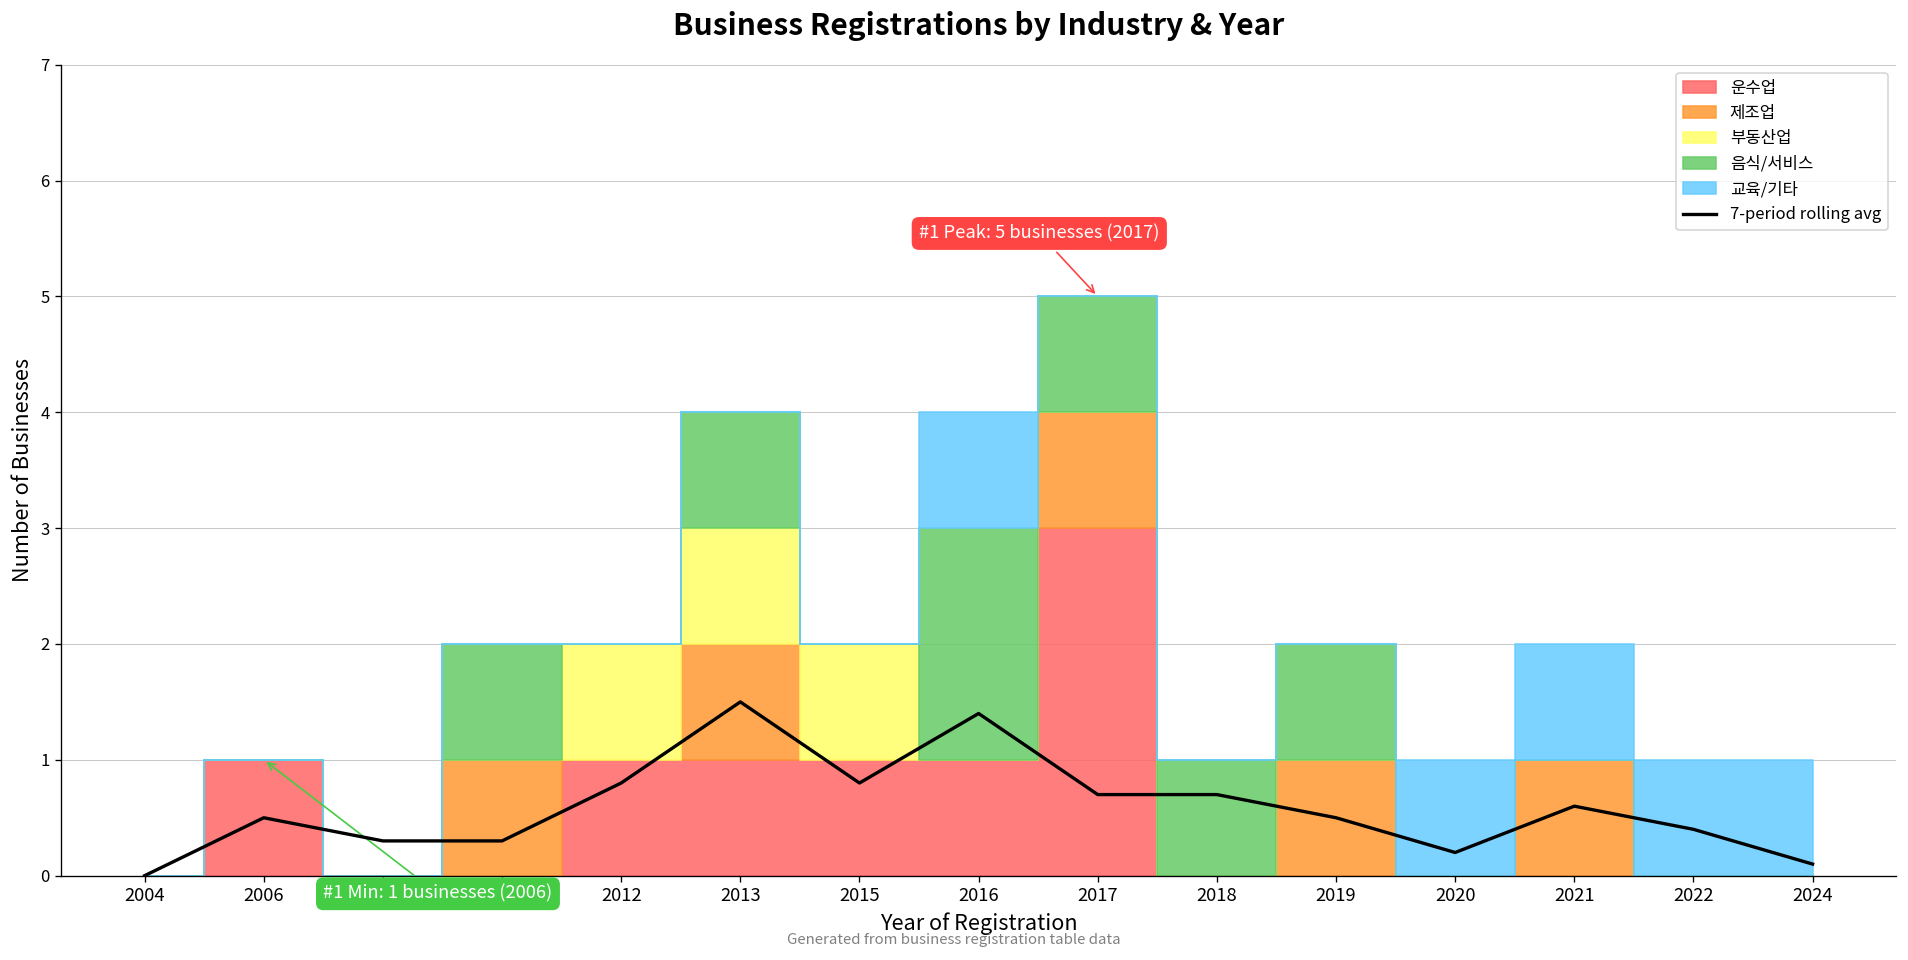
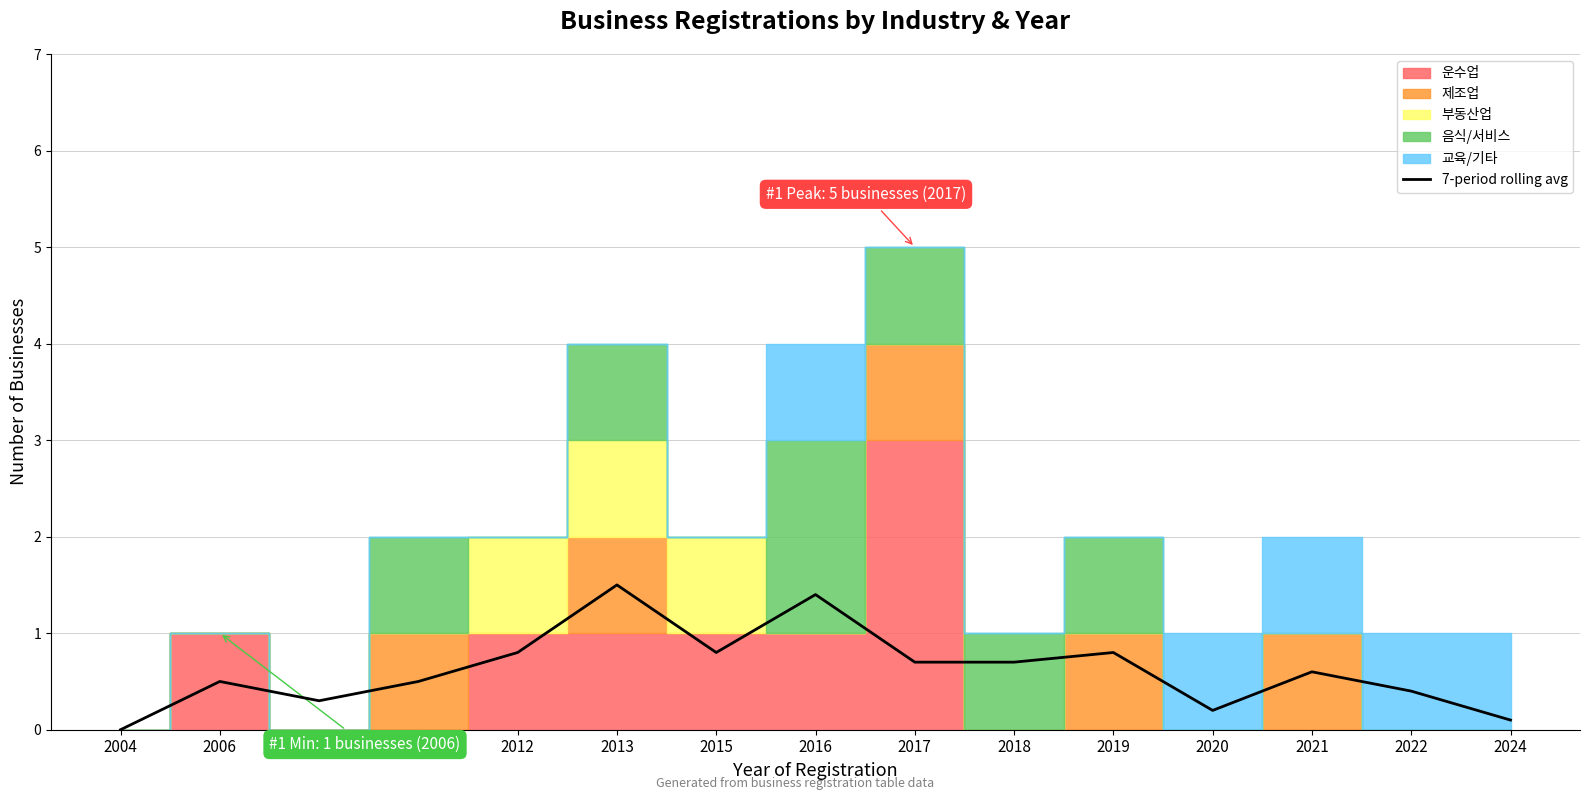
7-period rolling avg, 2011: 0.3 -> 0.5
7-period rolling avg, 2019: 0.5 -> 0.8
